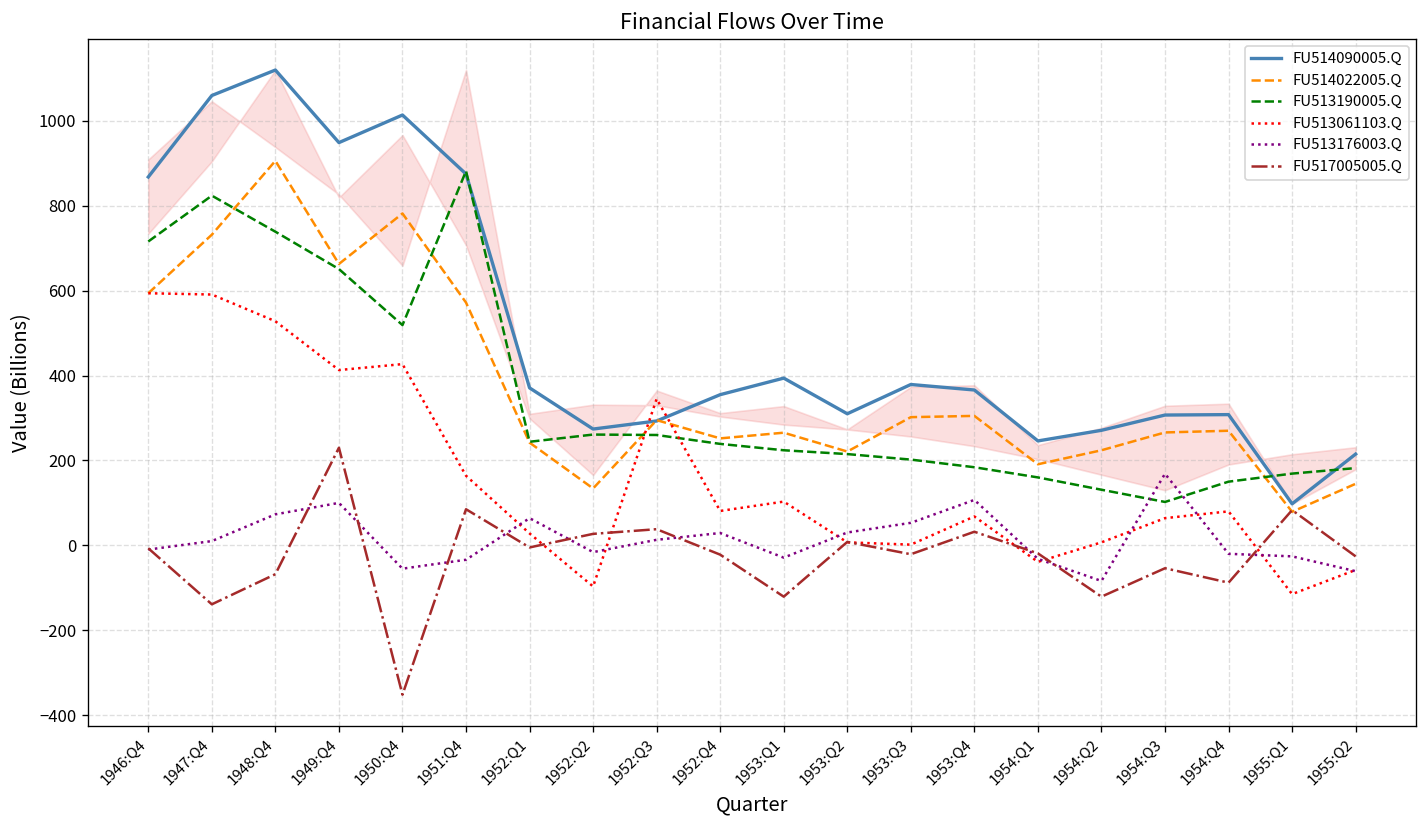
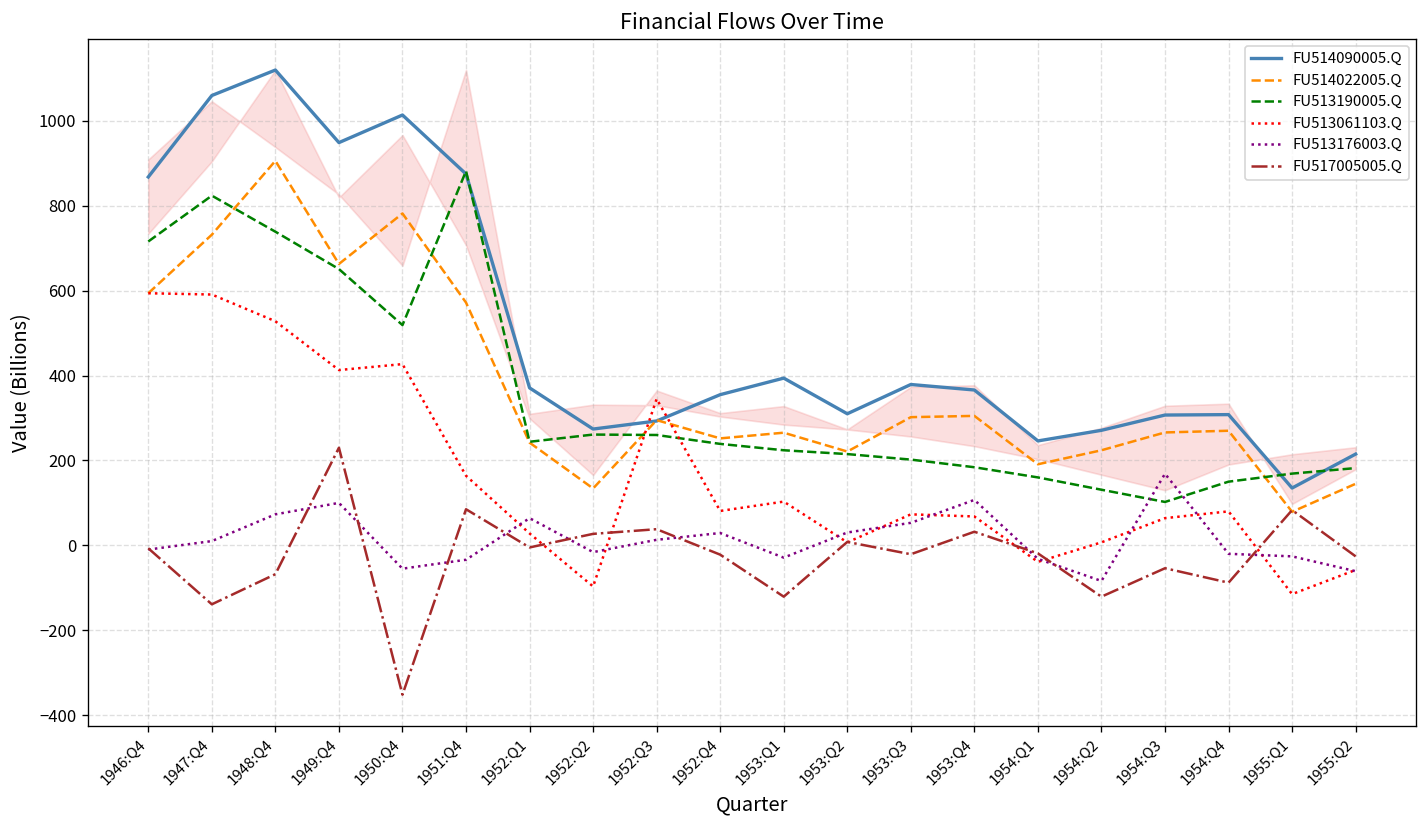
FU513061103.Q, 1953:Q3: 0 -> 70
FU514090005.Q, 1955:Q1: 100 -> 140
